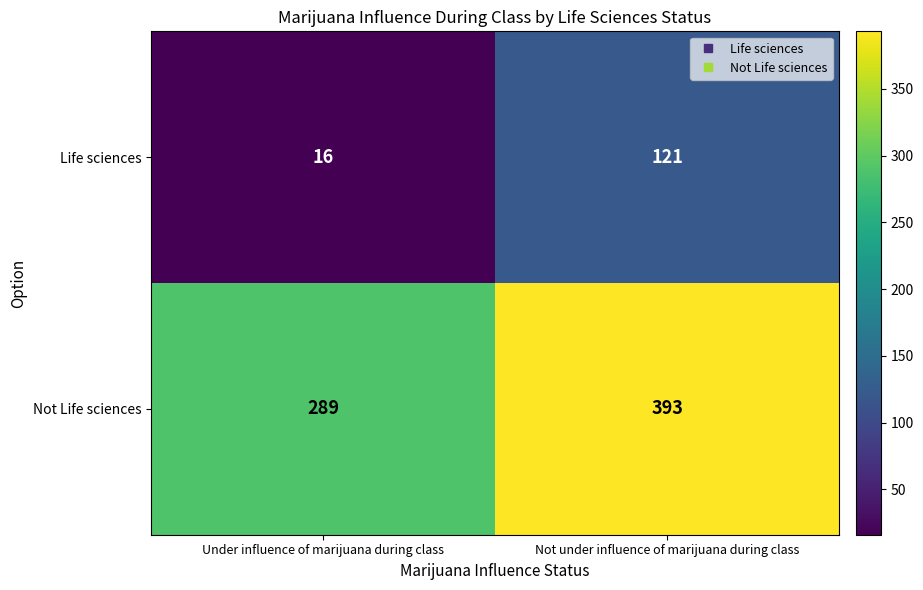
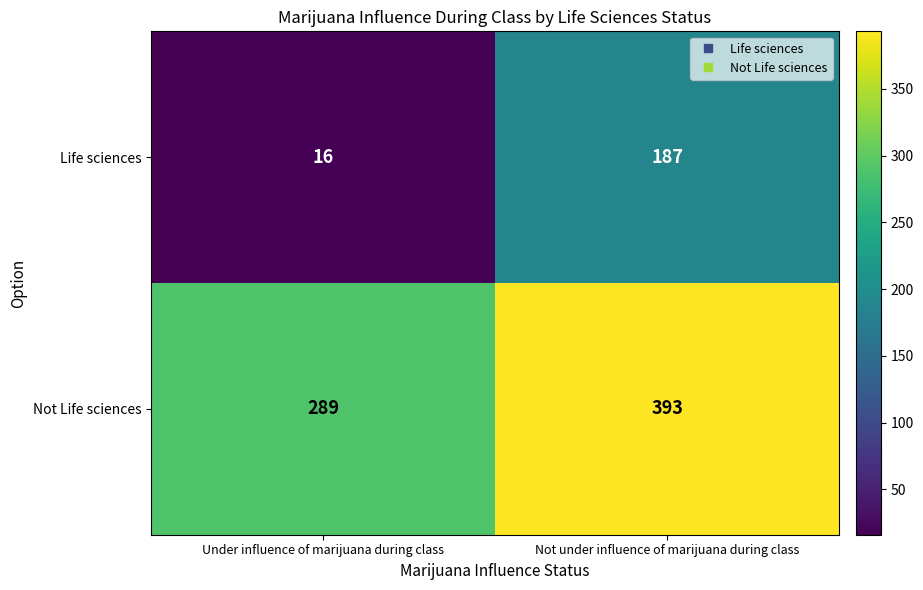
Life sciences, Not under influence of marijuana during class: 121 -> 187
